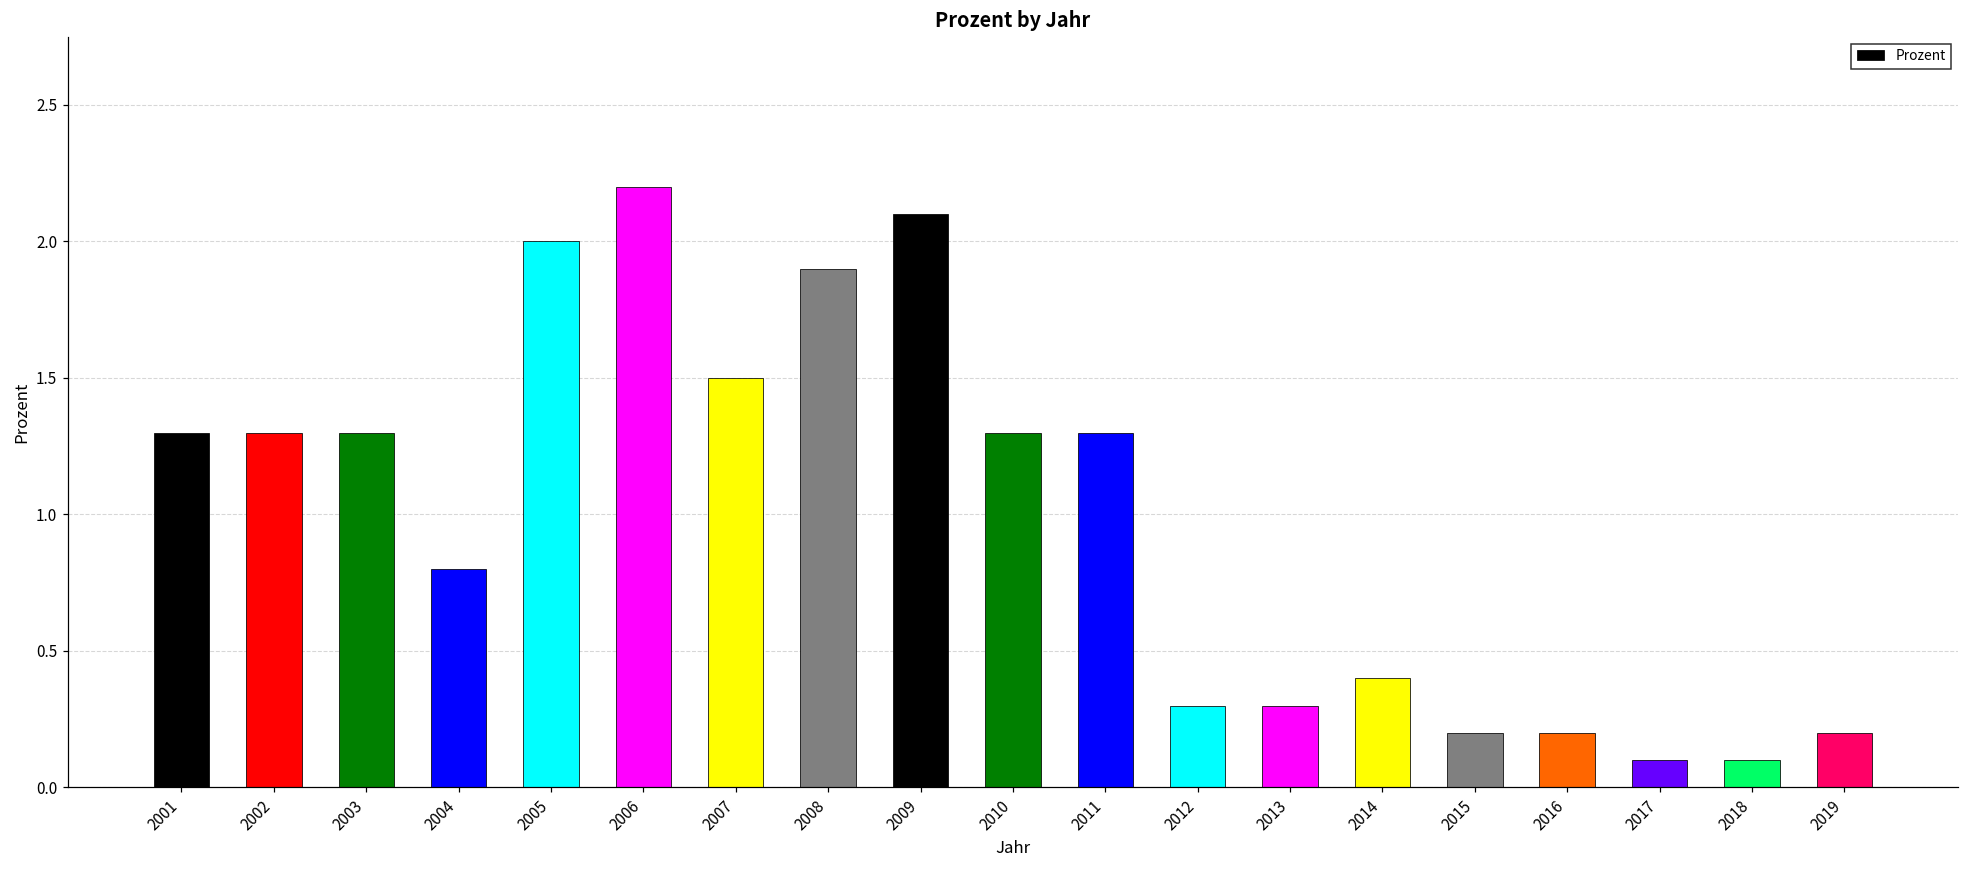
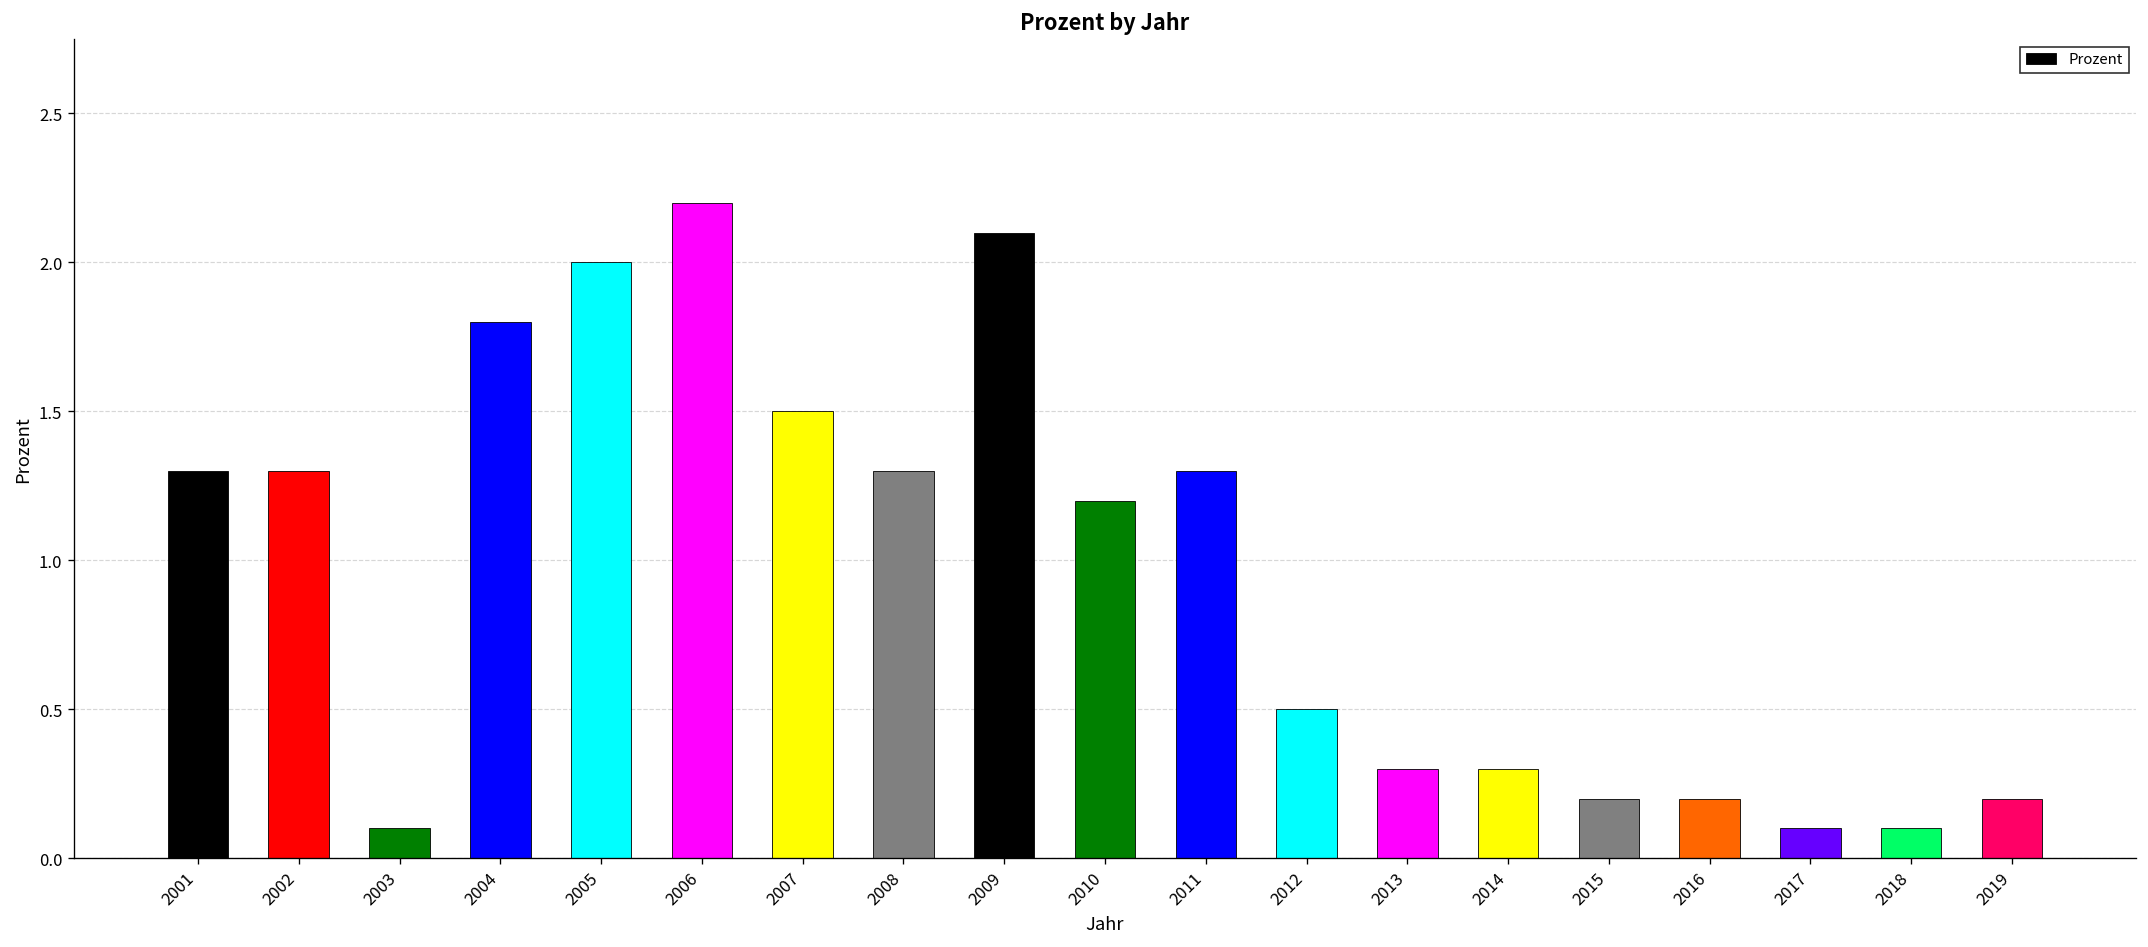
2003: 1.3 -> 0.1
2004: 0.8 -> 1.8
2008: 1.9 -> 1.3
2010: 1.3 -> 1.2
2012: 0.3 -> 0.5
2014: 0.4 -> 0.3
